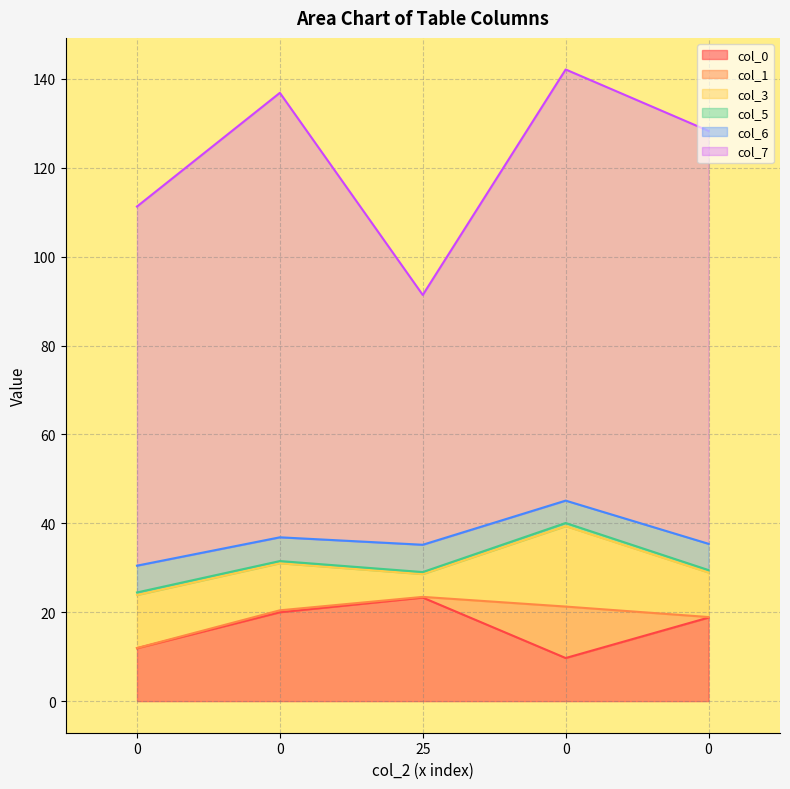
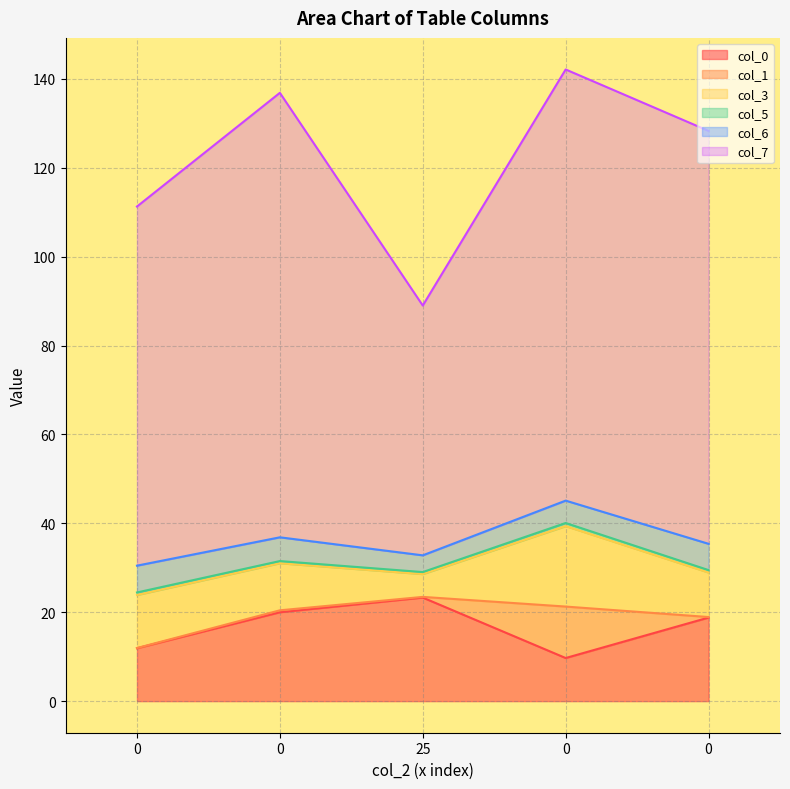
col_6, 25: 6 -> 4
